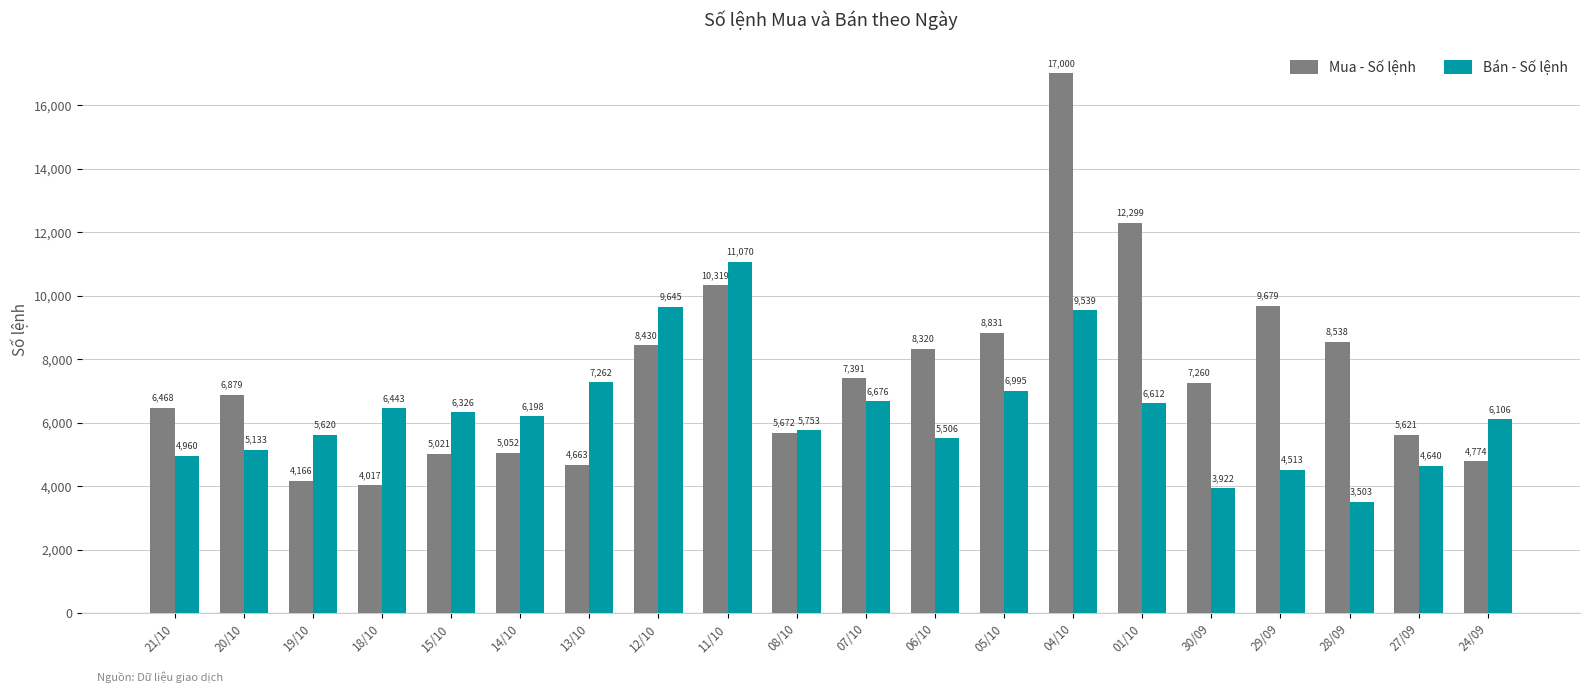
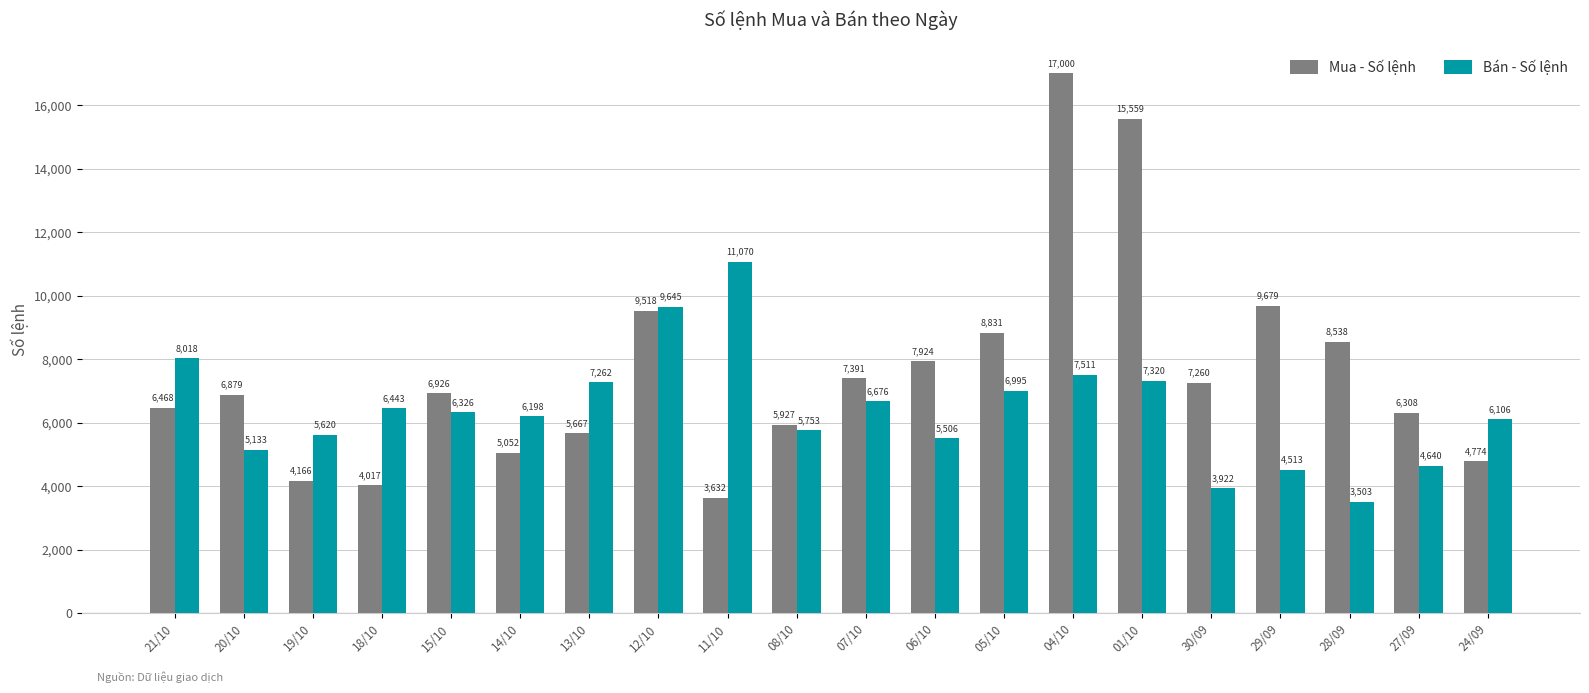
Bán - Số lệnh, 21/10: 4,960 -> 8,018
Mua - Số lệnh, 15/10: 5,021 -> 6,926
Mua - Số lệnh, 13/10: 4,663 -> 5,667
Mua - Số lệnh, 12/10: 8,430 -> 9,518
Mua - Số lệnh, 11/10: 10,319 -> 3,632
Mua - Số lệnh, 08/10: 5,672 -> 5,927
Mua - Số lệnh, 06/10: 8,320 -> 7,924
Bán - Số lệnh, 04/10: 9,539 -> 7,511
Mua - Số lệnh, 01/10: 12,299 -> 15,559
Bán - Số lệnh, 01/10: 6,612 -> 7,320
Mua - Số lệnh, 27/09: 5,621 -> 6,308
